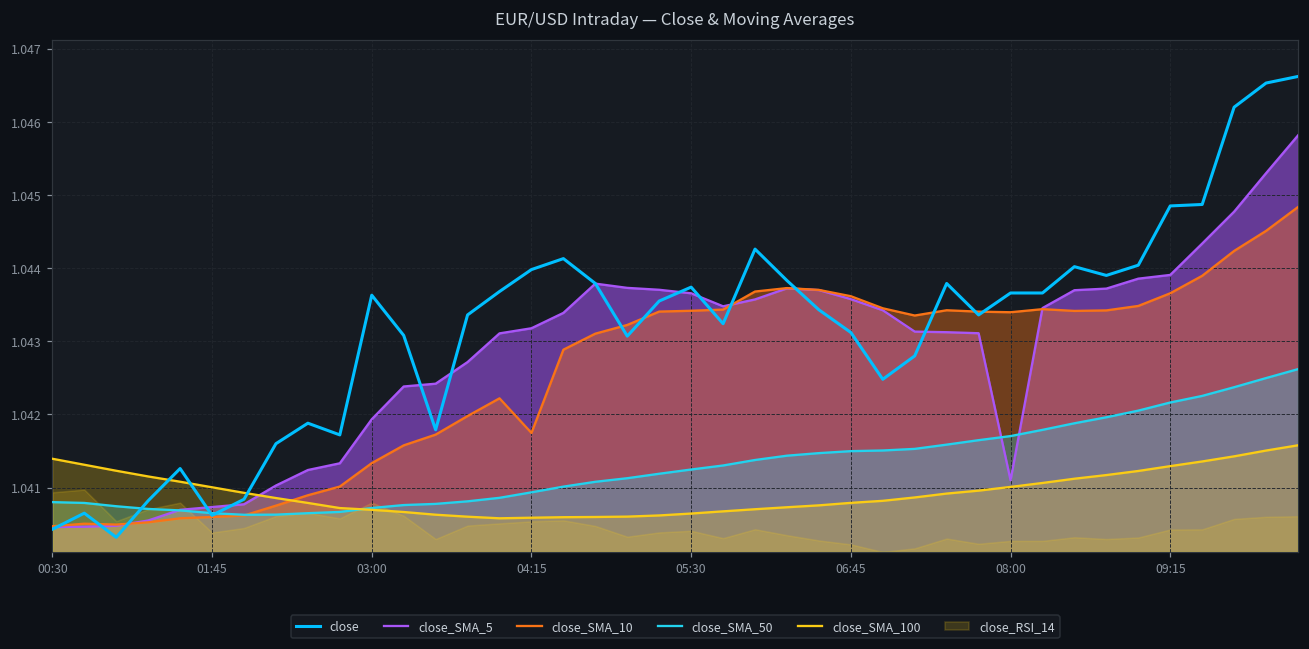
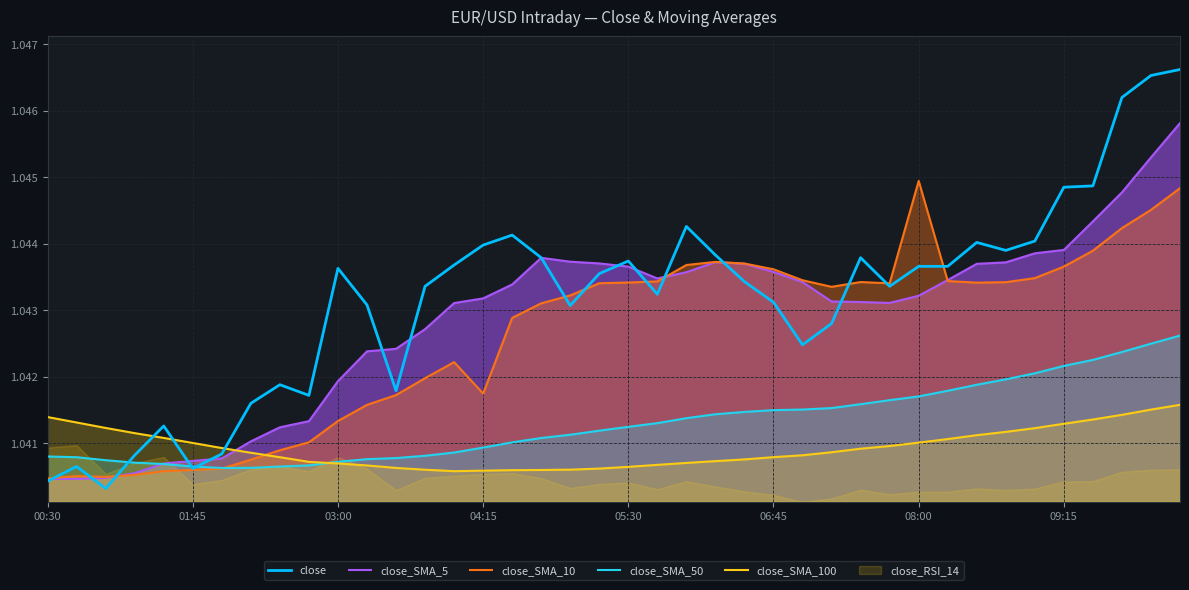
close_SMA_5, 08:00: 1.0411 -> 1.0432
close_SMA_10, 08:00: 1.0434 -> 1.0449
